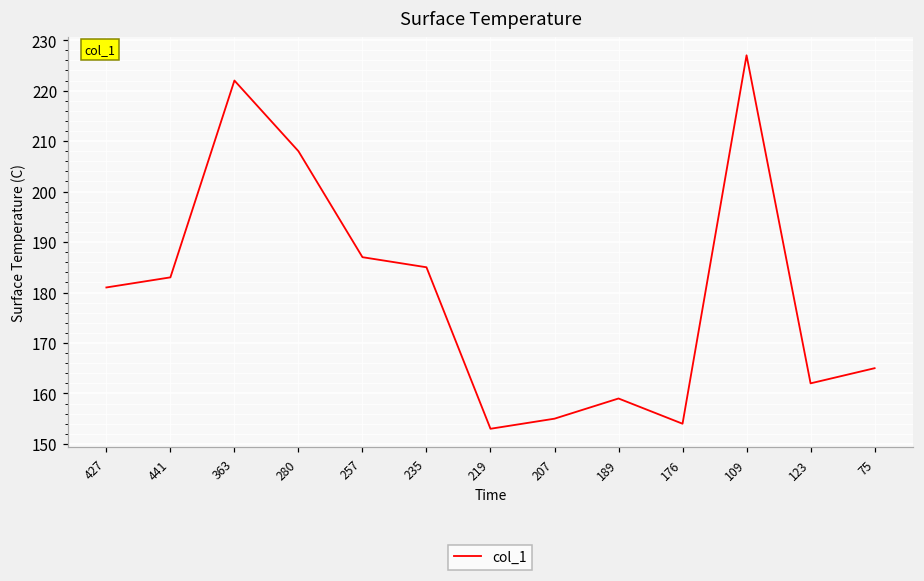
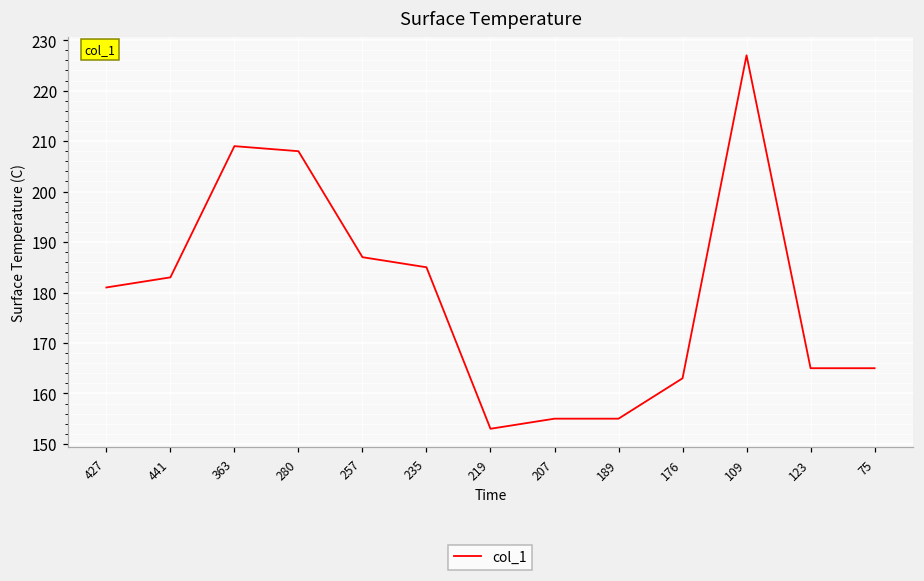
363: 222 -> 209
189: 159 -> 155
176: 154 -> 163
123: 162 -> 165
